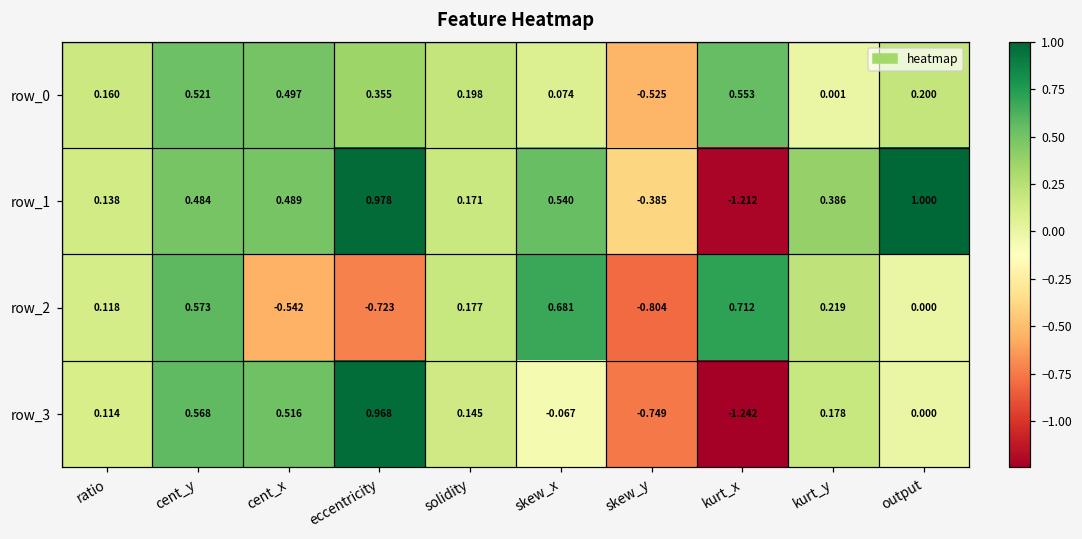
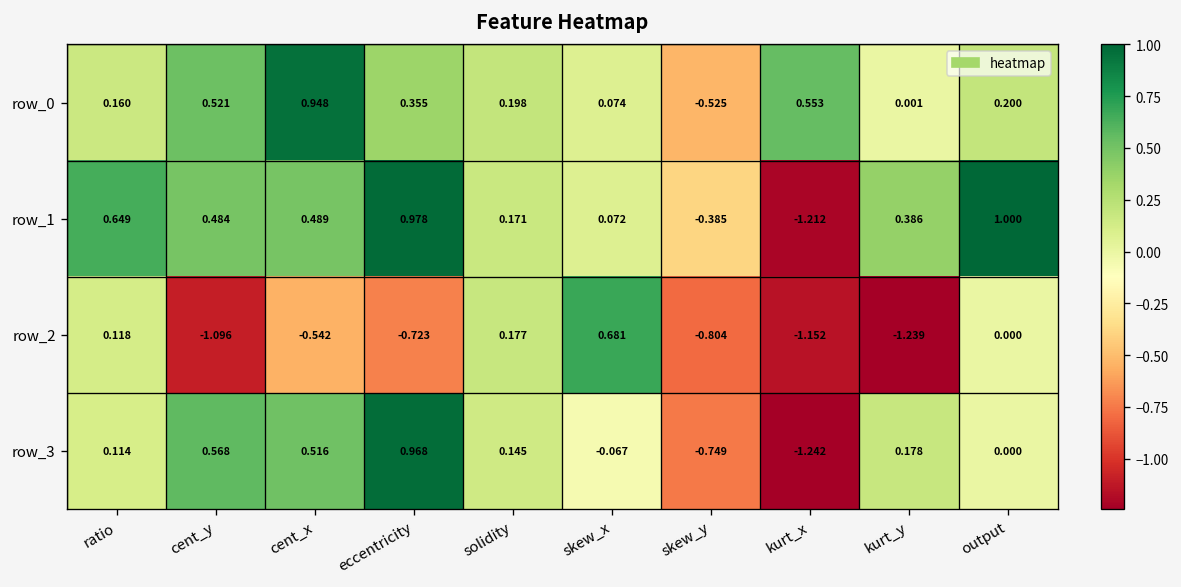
row_0, cent_x: 0.497 -> 0.948
row_1, ratio: 0.138 -> 0.649
row_1, skew_x: 0.540 -> 0.072
row_2, cent_y: 0.573 -> -1.096
row_2, kurt_x: 0.712 -> -1.152
row_2, kurt_y: 0.219 -> -1.239
